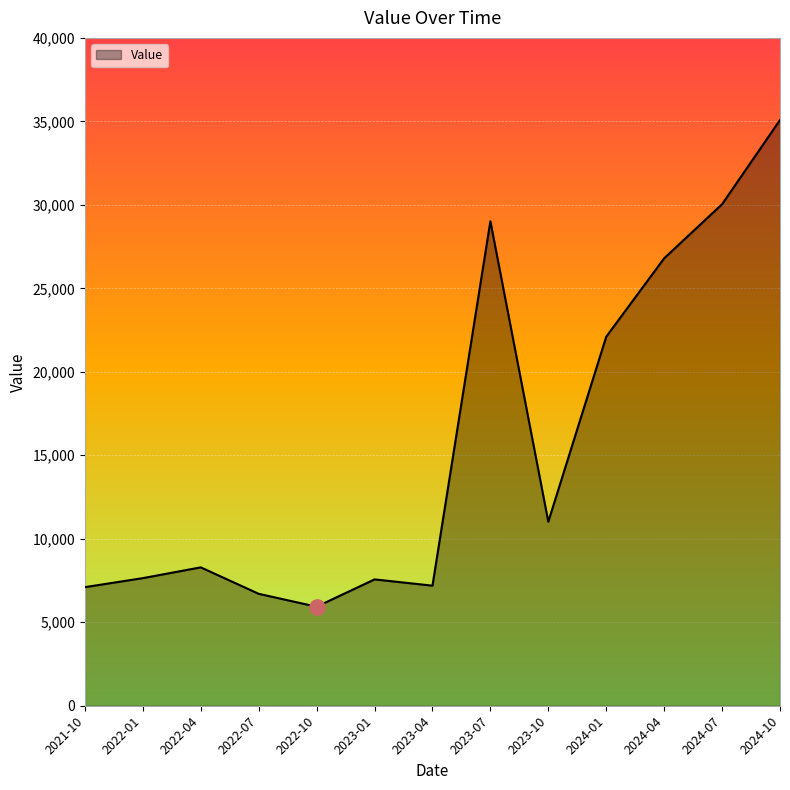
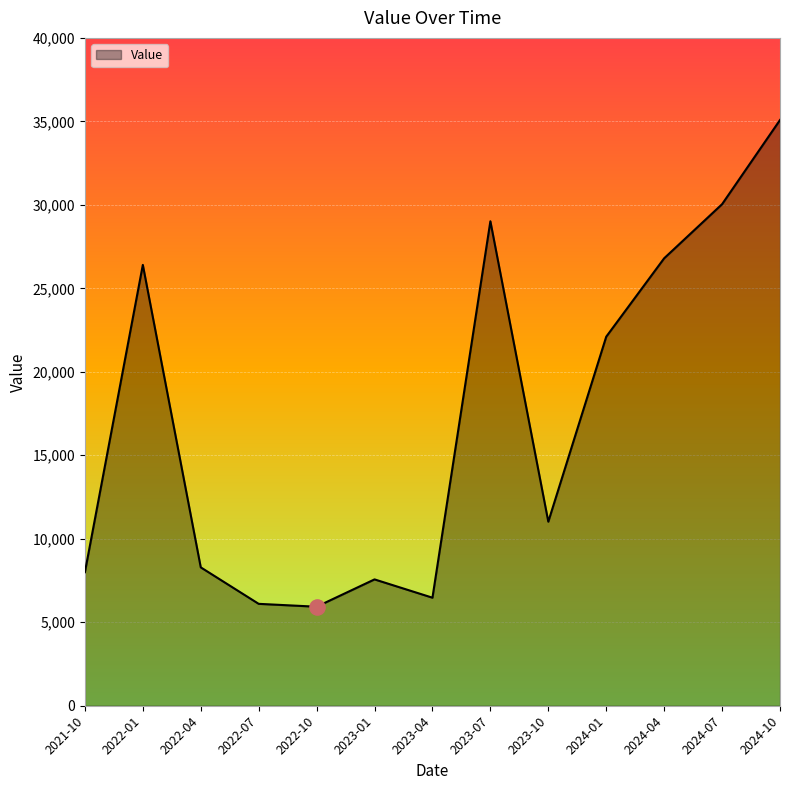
Value, 2021-10: 7,100 -> 8,000
Value, 2022-01: 7,600 -> 26,400
Value, 2022-07: 6,700 -> 6,100
Value, 2023-04: 7,200 -> 6,500
